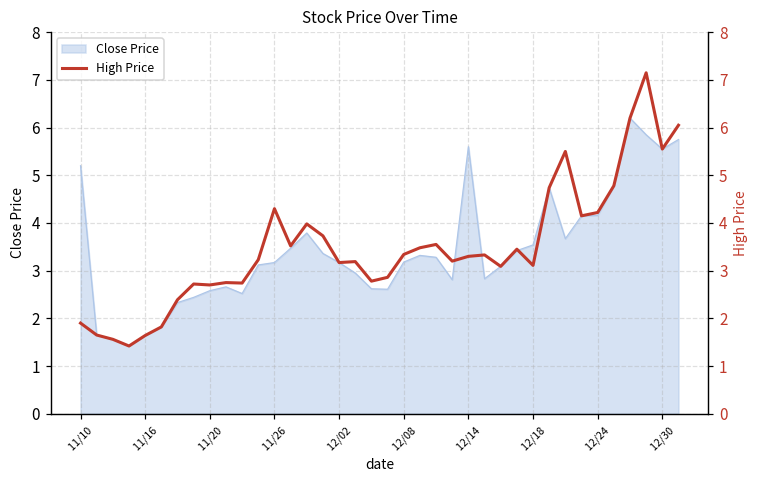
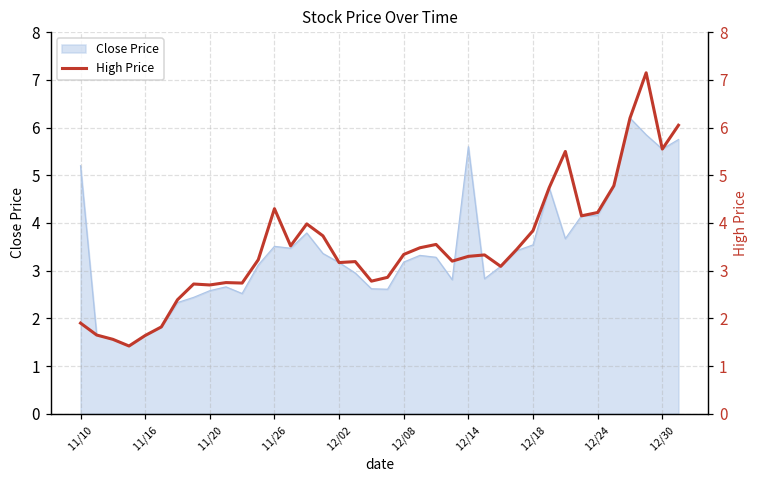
Close Price, 11/26: 3.2 -> 3.5
High Price, 12/18: 3.1 -> 3.8
